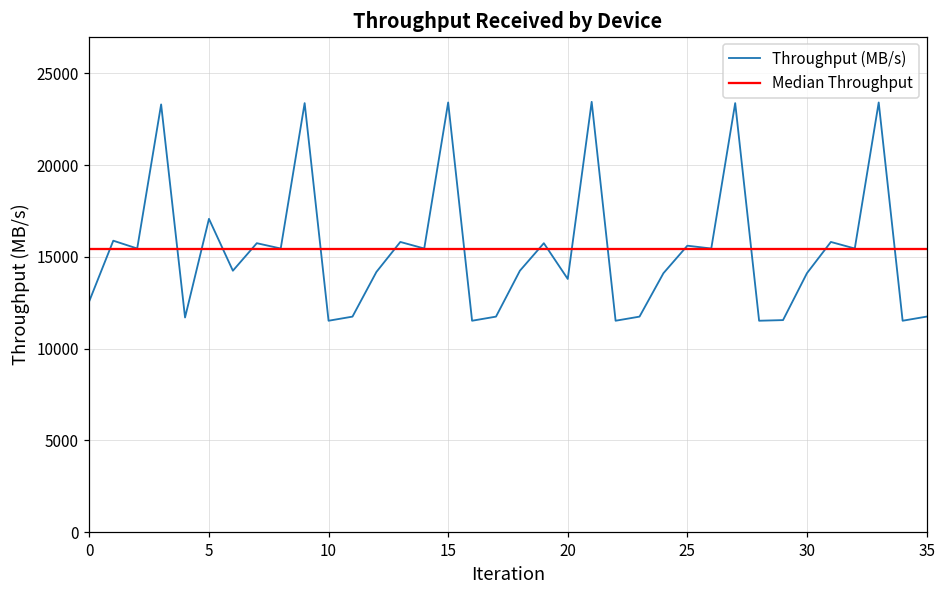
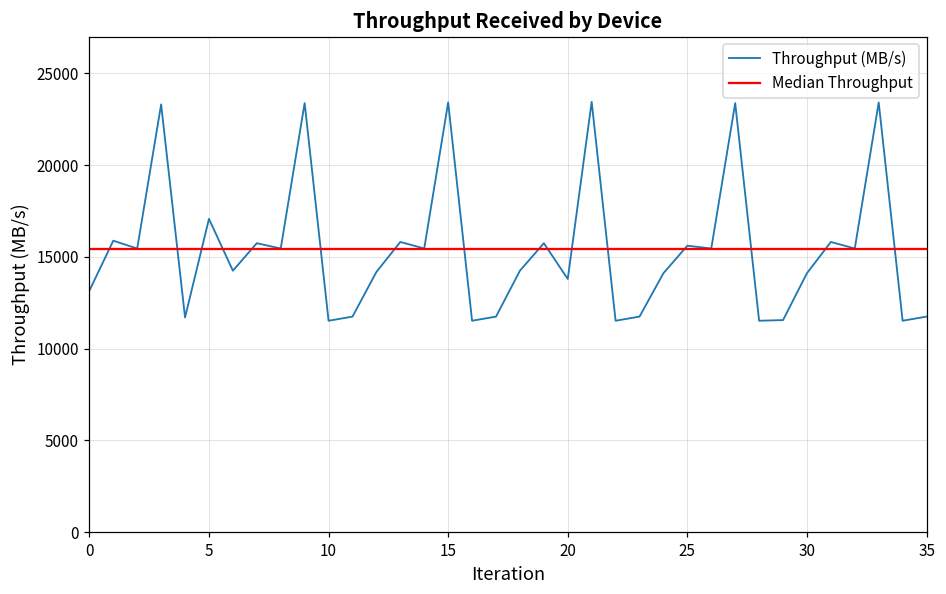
0: 12600 -> 13200
